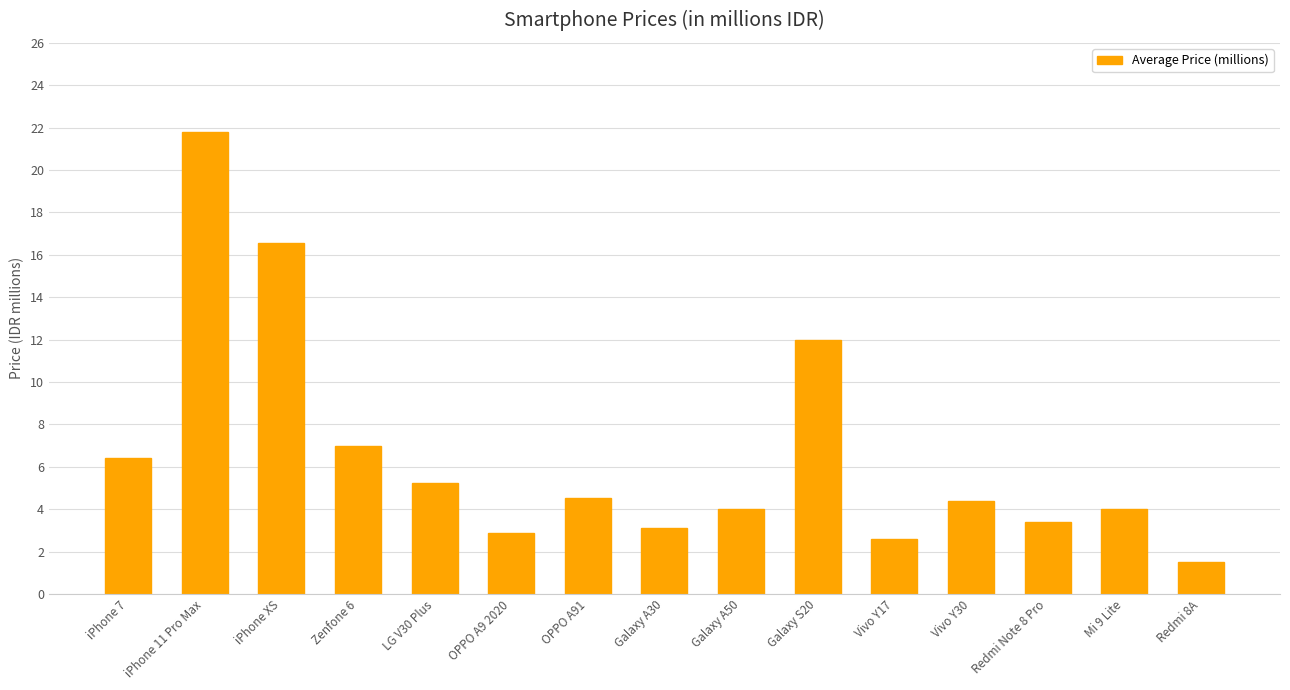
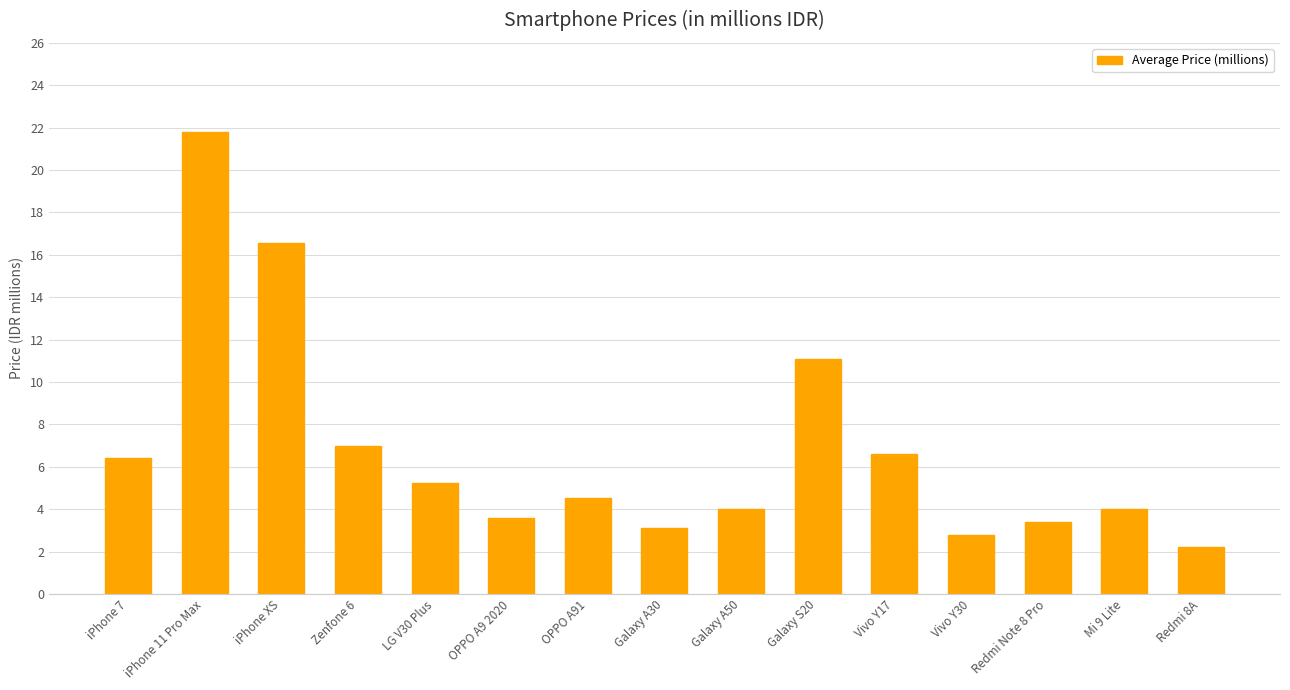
OPPO A9 2020: 2.9 -> 3.6
Galaxy S20: 12.0 -> 11.1
Vivo Y17: 2.6 -> 6.6
Vivo Y30: 4.4 -> 2.8
Redmi 8A: 1.5 -> 2.2
